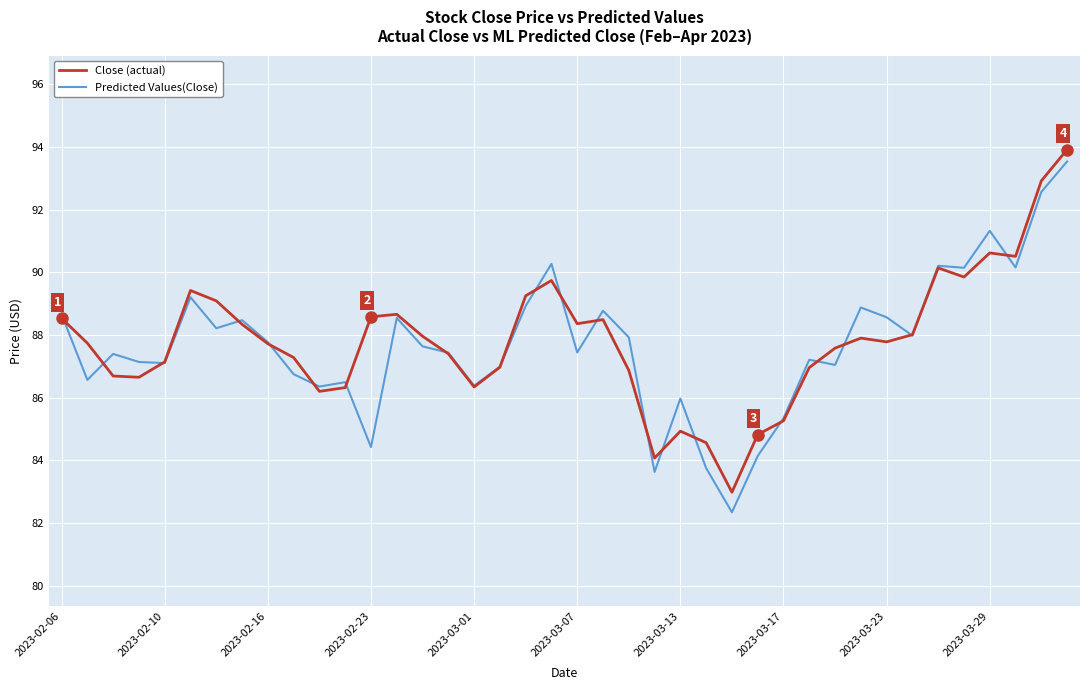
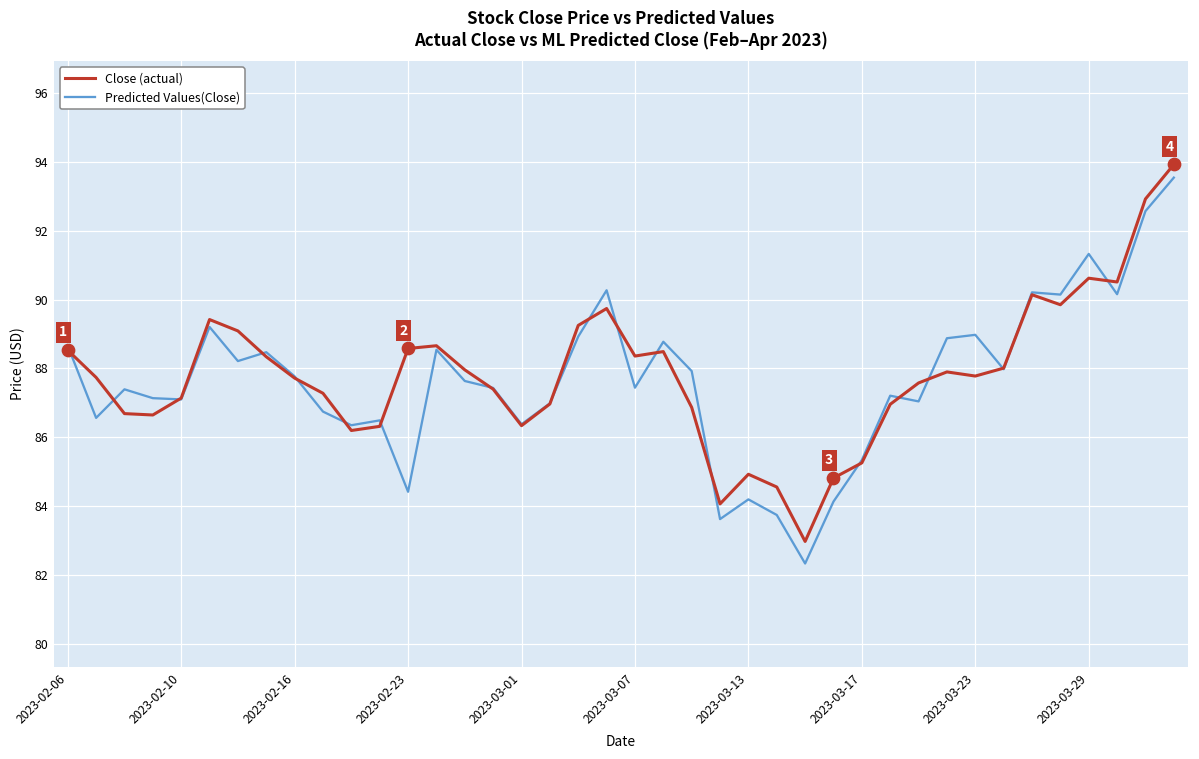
Predicted Values(Close), 2023-03-13: 86.0 -> 84.2
Predicted Values(Close), 2023-03-23: 88.6 -> 89.0
